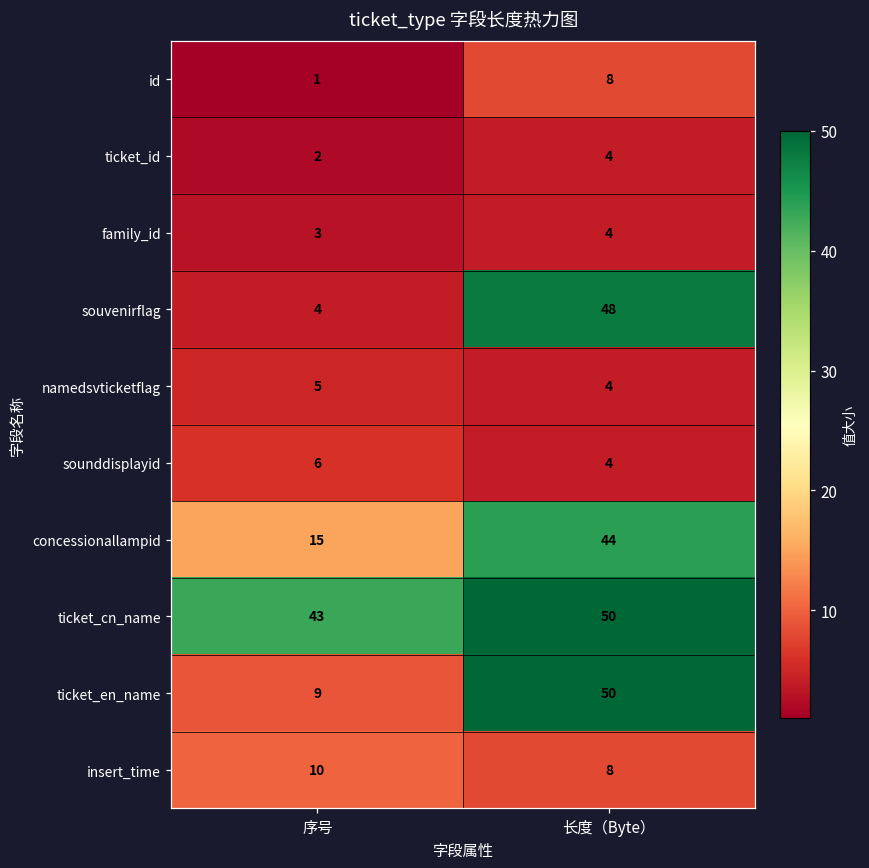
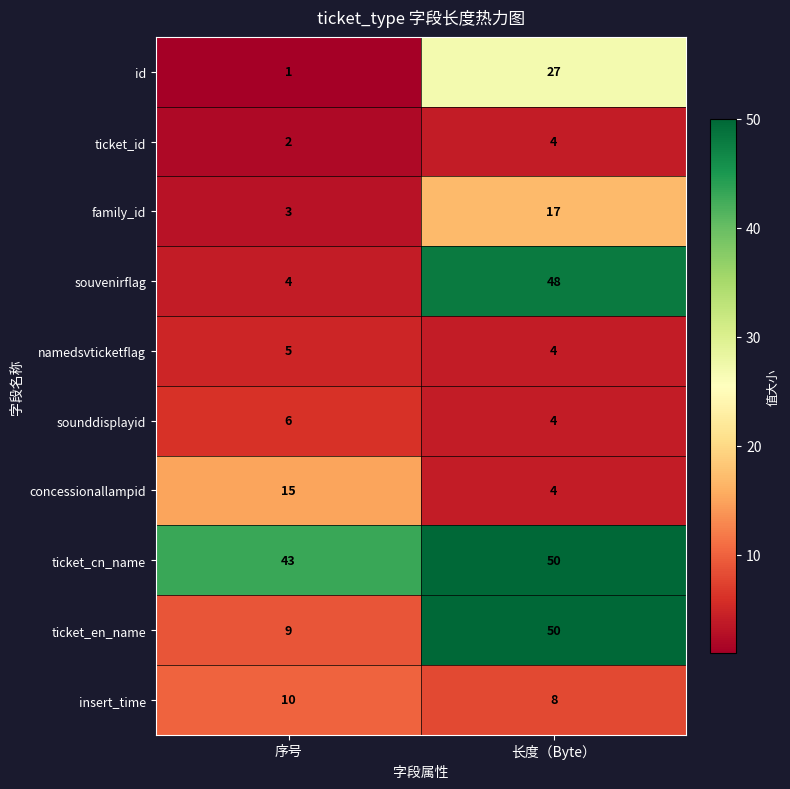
id, 长度（Byte）: 8 -> 27
family_id, 长度（Byte）: 4 -> 17
concessionallampid, 长度（Byte）: 44 -> 4
